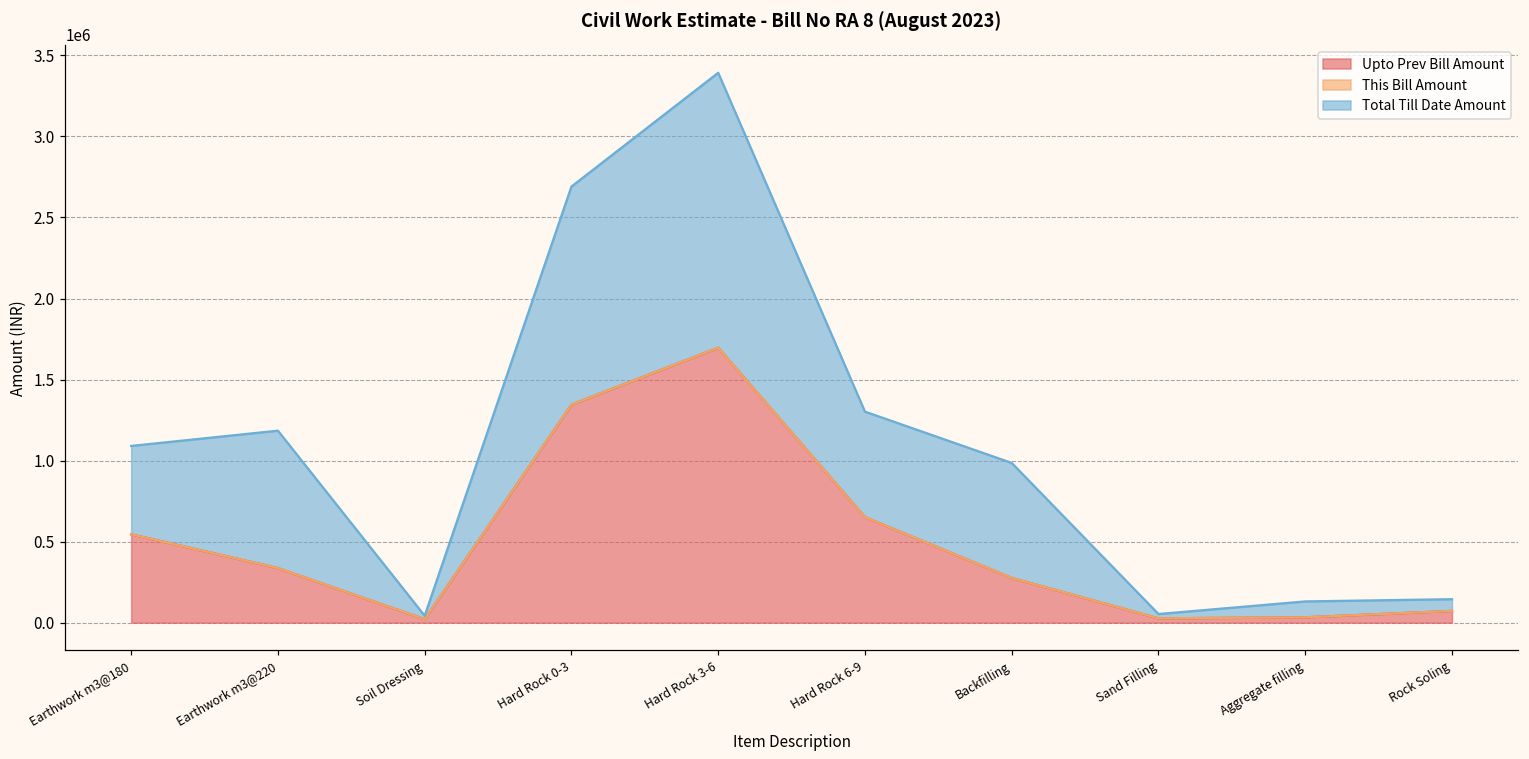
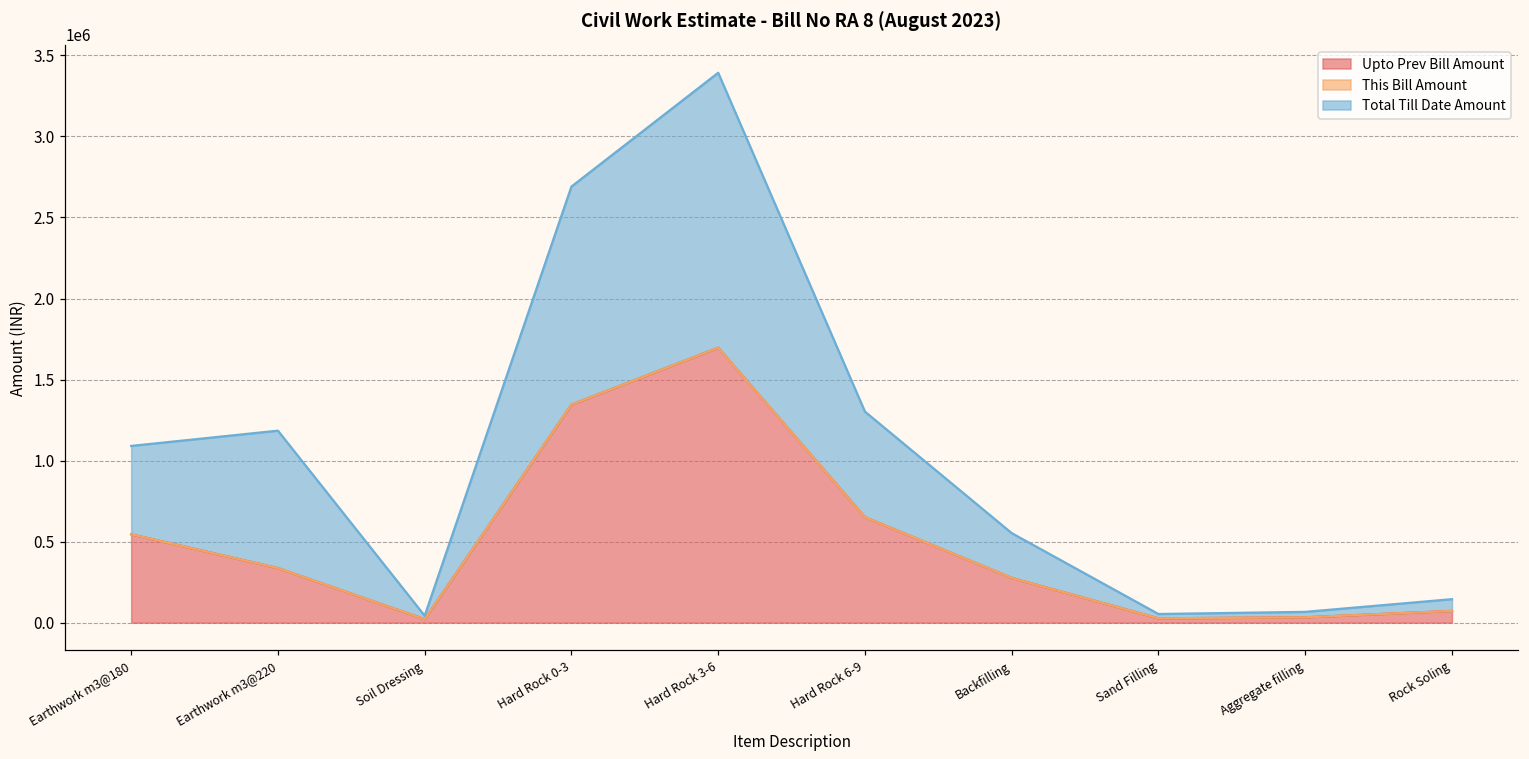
Total Till Date Amount, Backfilling: 710000 -> 280000
Total Till Date Amount, Aggregate filling: 100000 -> 30000
